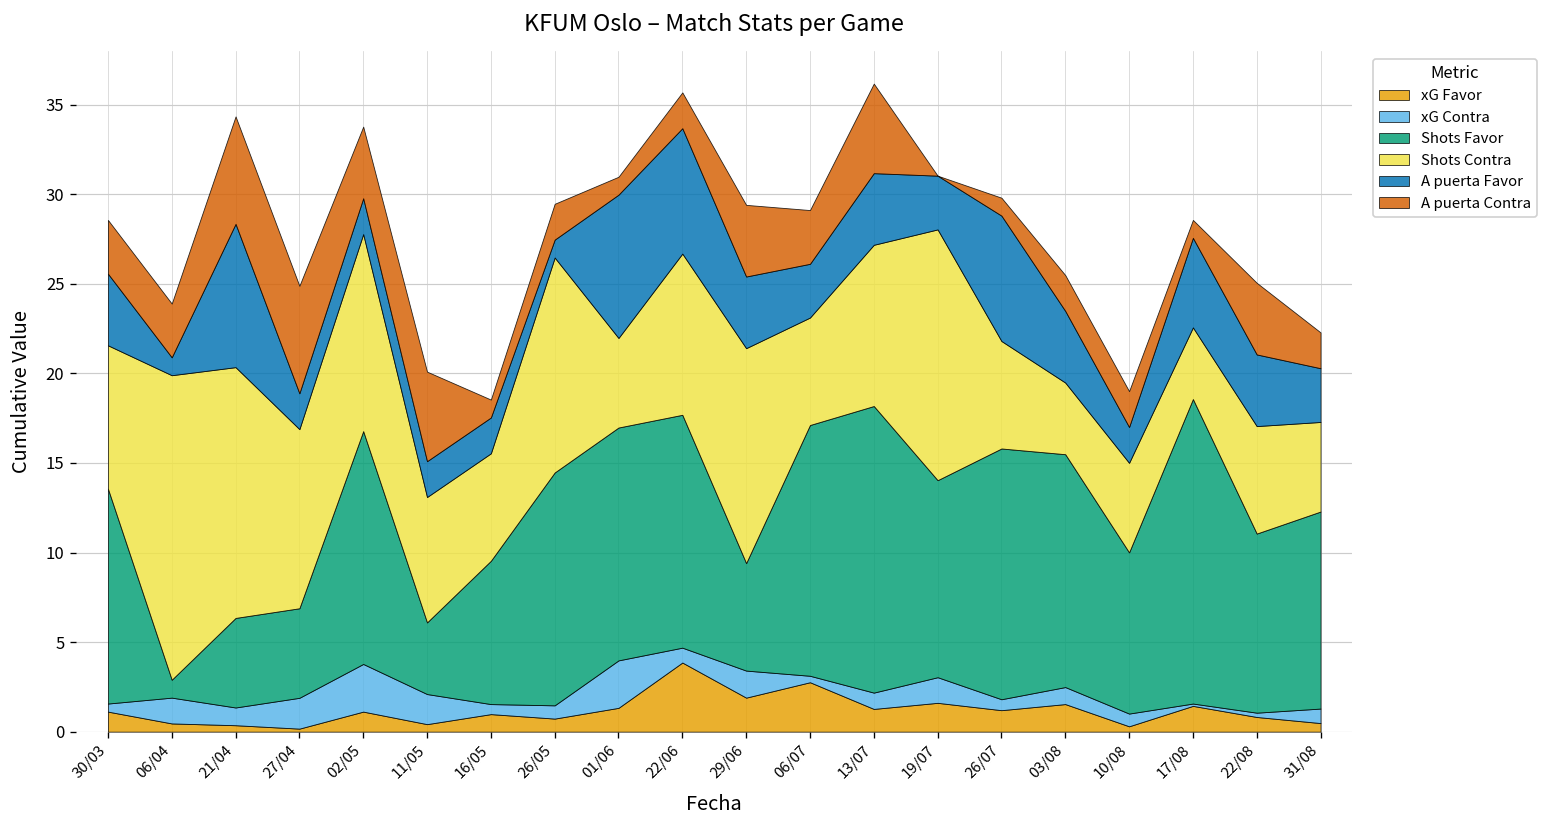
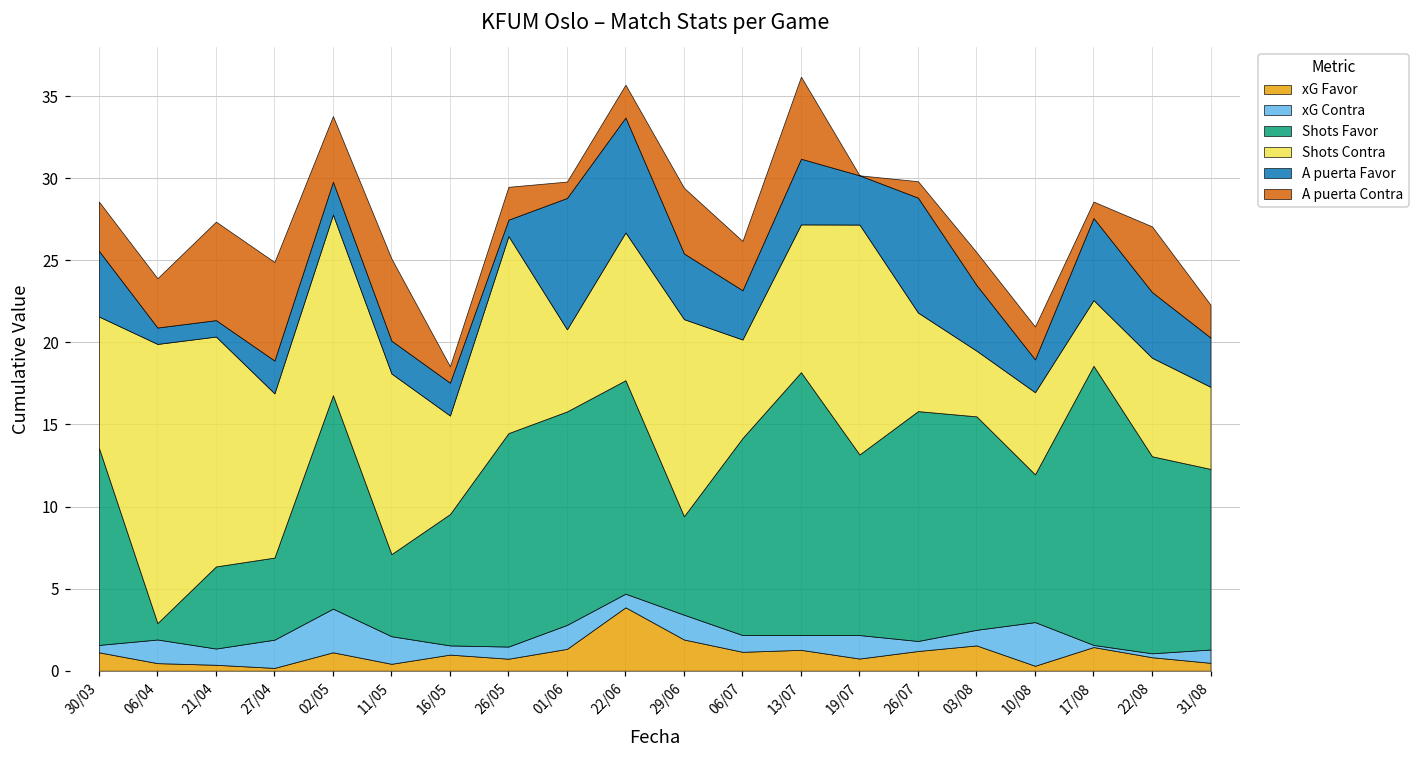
A puerta Favor, 21/04: 8 -> 1
Shots Favor, 11/05: 4 -> 5
Shots Contra, 11/05: 7 -> 11
xG Contra, 01/06: 2.7 -> 1.5
xG Favor, 06/07: 2.8 -> 1.2
xG Contra, 06/07: 0.4 -> 1.0
Shots Favor, 06/07: 14 -> 12
xG Favor, 19/07: 1.6 -> 0.7
xG Contra, 10/08: 0.7 -> 2.7
Shots Favor, 22/08: 10 -> 12
